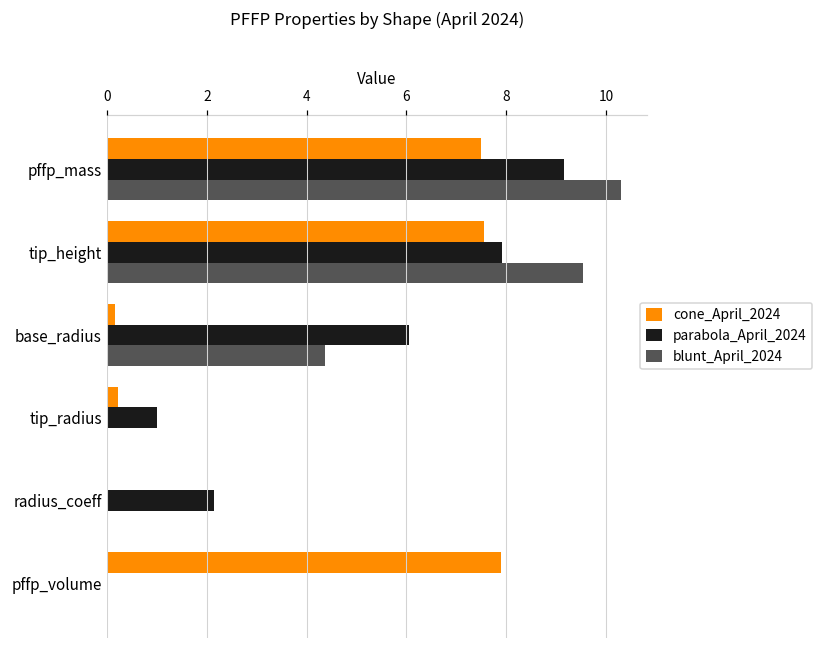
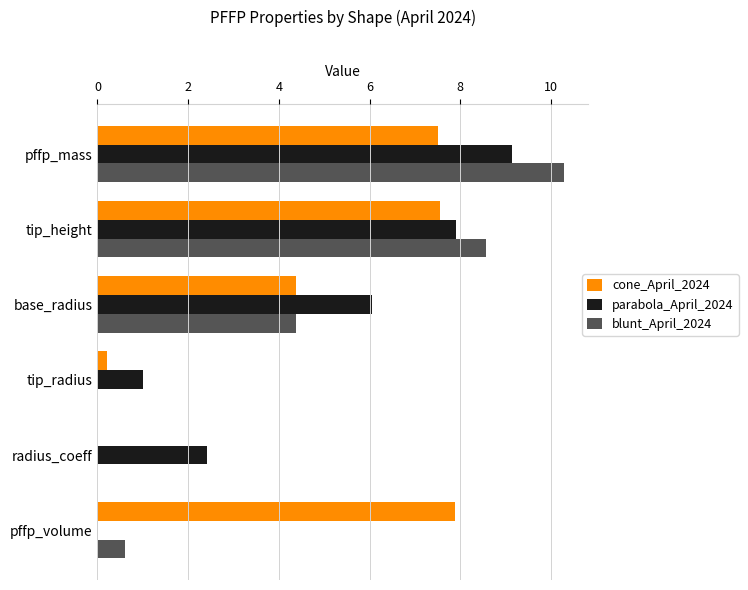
blunt_April_2024, tip_height: 9.5 -> 8.6
cone_April_2024, base_radius: 0.2 -> 4.4
parabola_April_2024, radius_coeff: 2.1 -> 2.4
blunt_April_2024, pffp_volume: 0.0 -> 0.6
